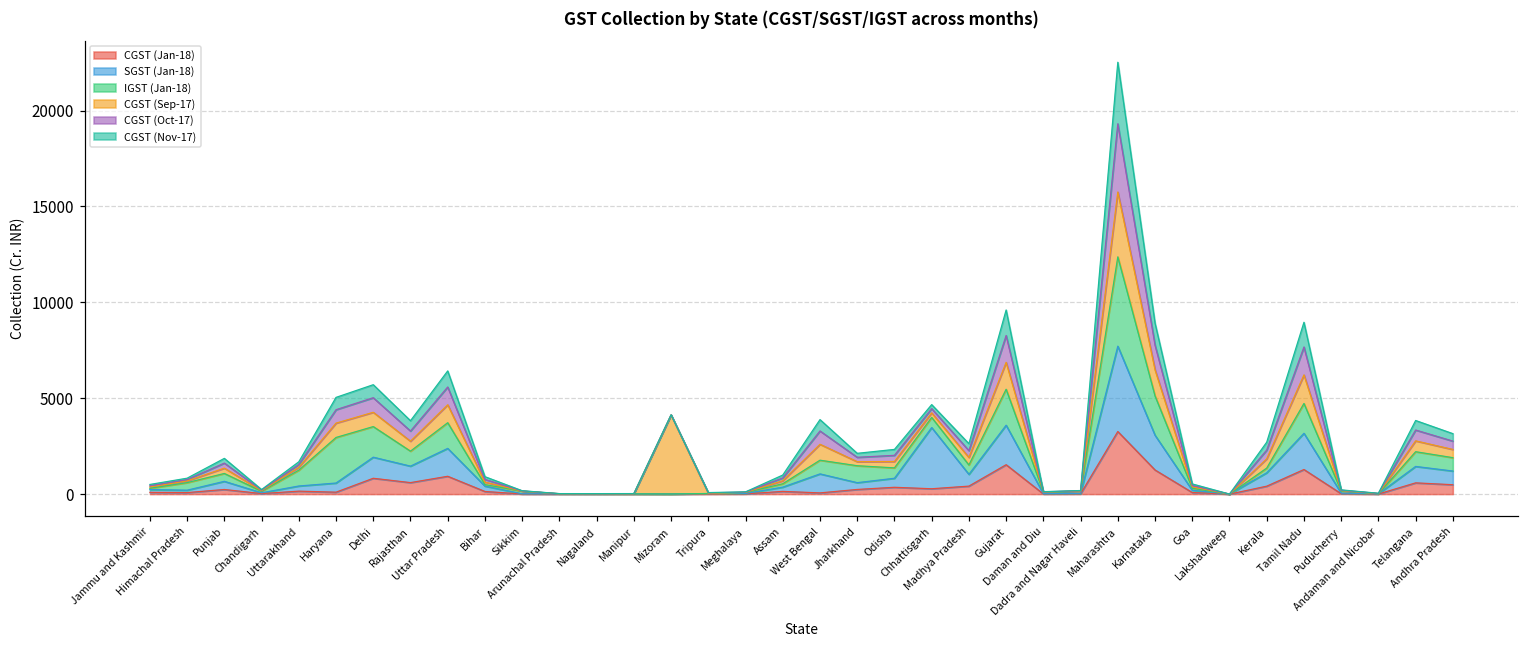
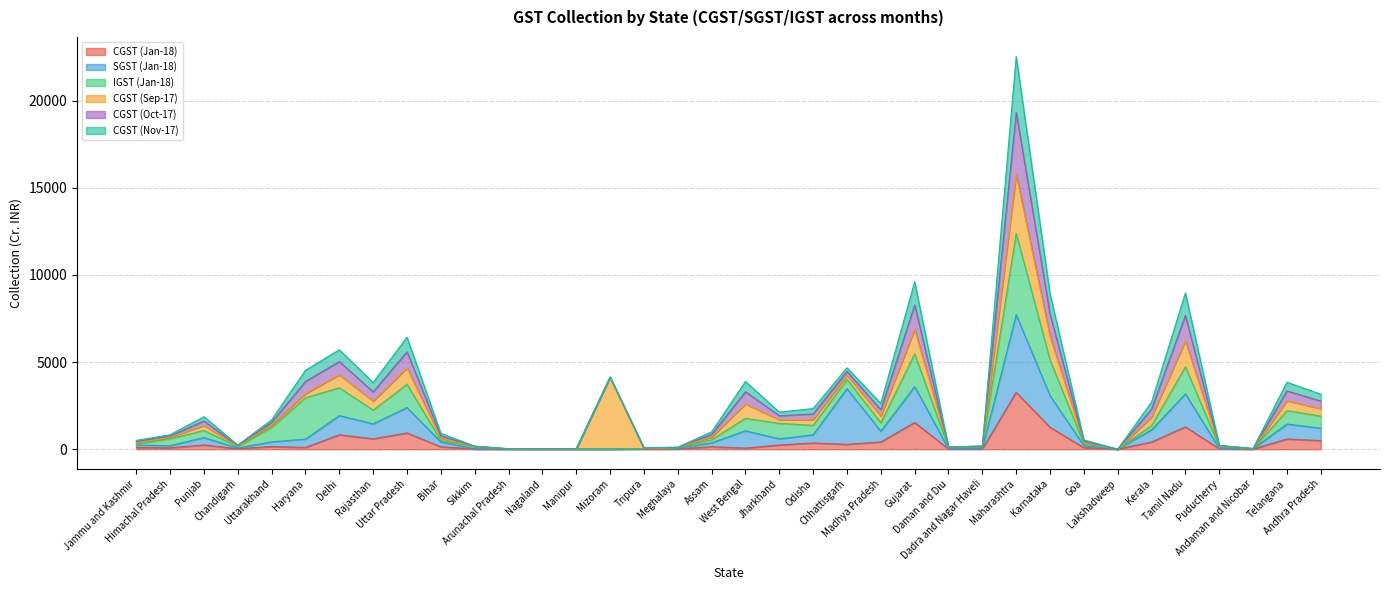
CGST (Sep-17), Haryana: 700 -> 200
